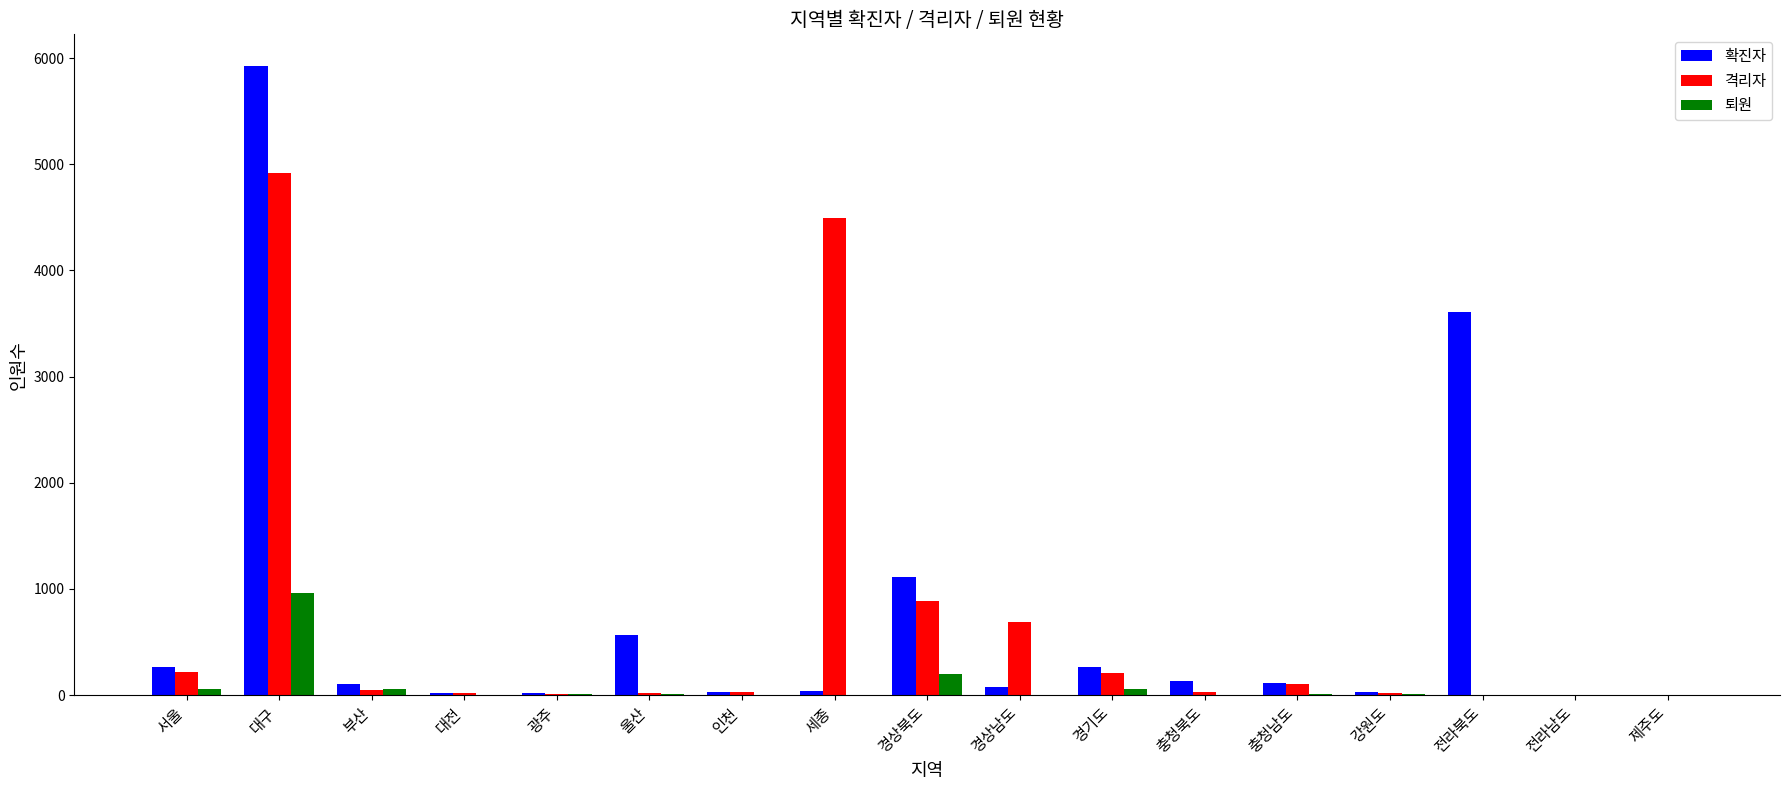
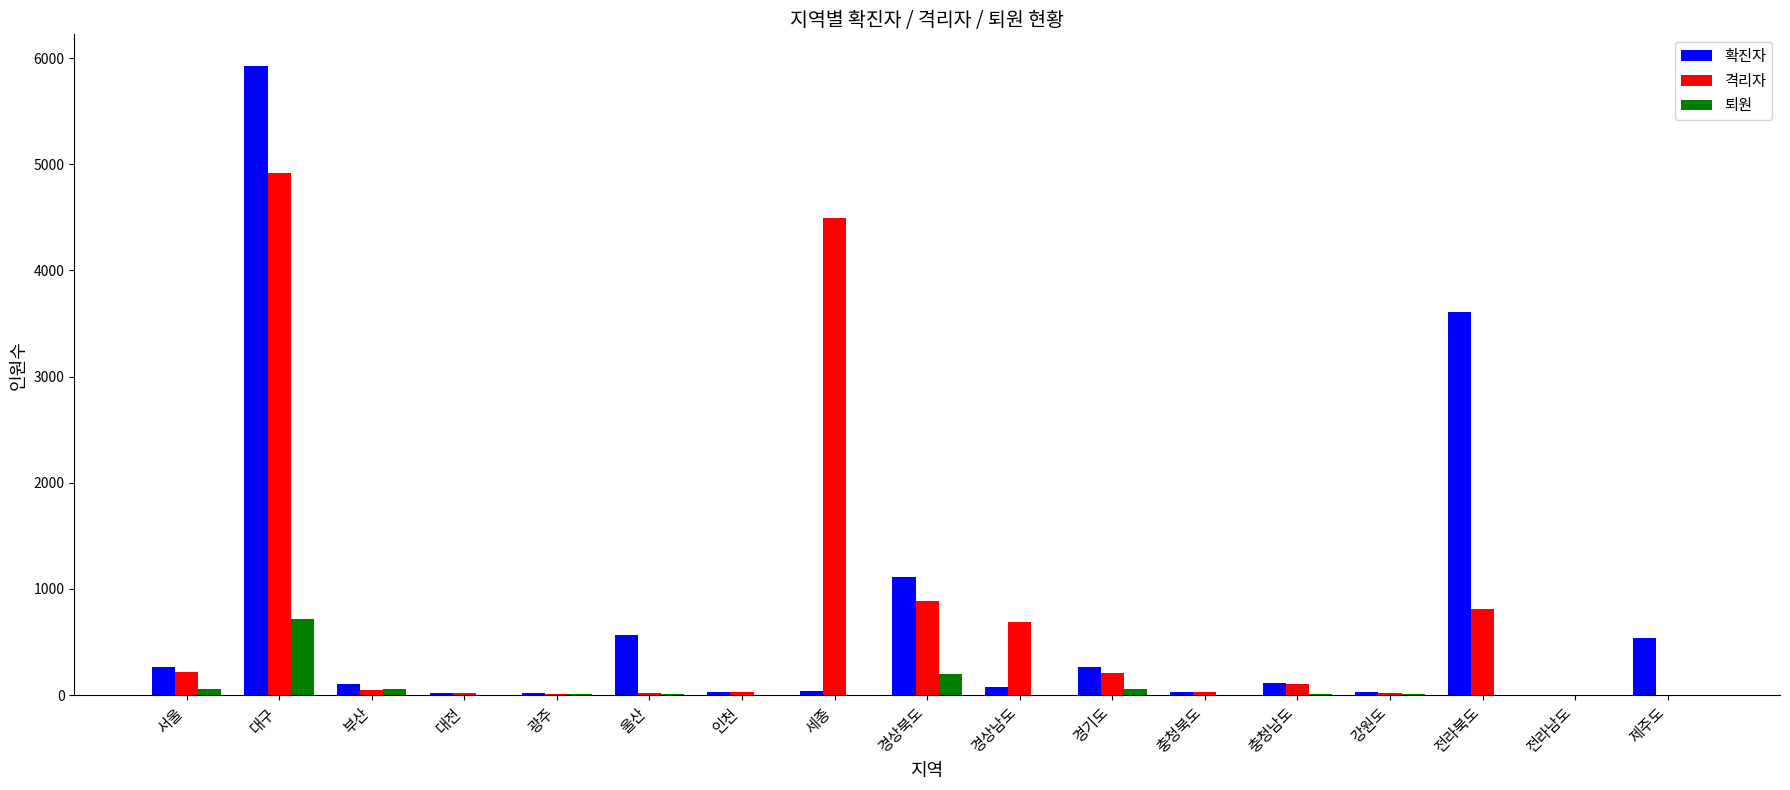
퇴원, 대구: 960 -> 710
확진자, 충청북도: 140 -> 30
격리자, 전라북도: 0 -> 810
확진자, 제주도: 0 -> 530
